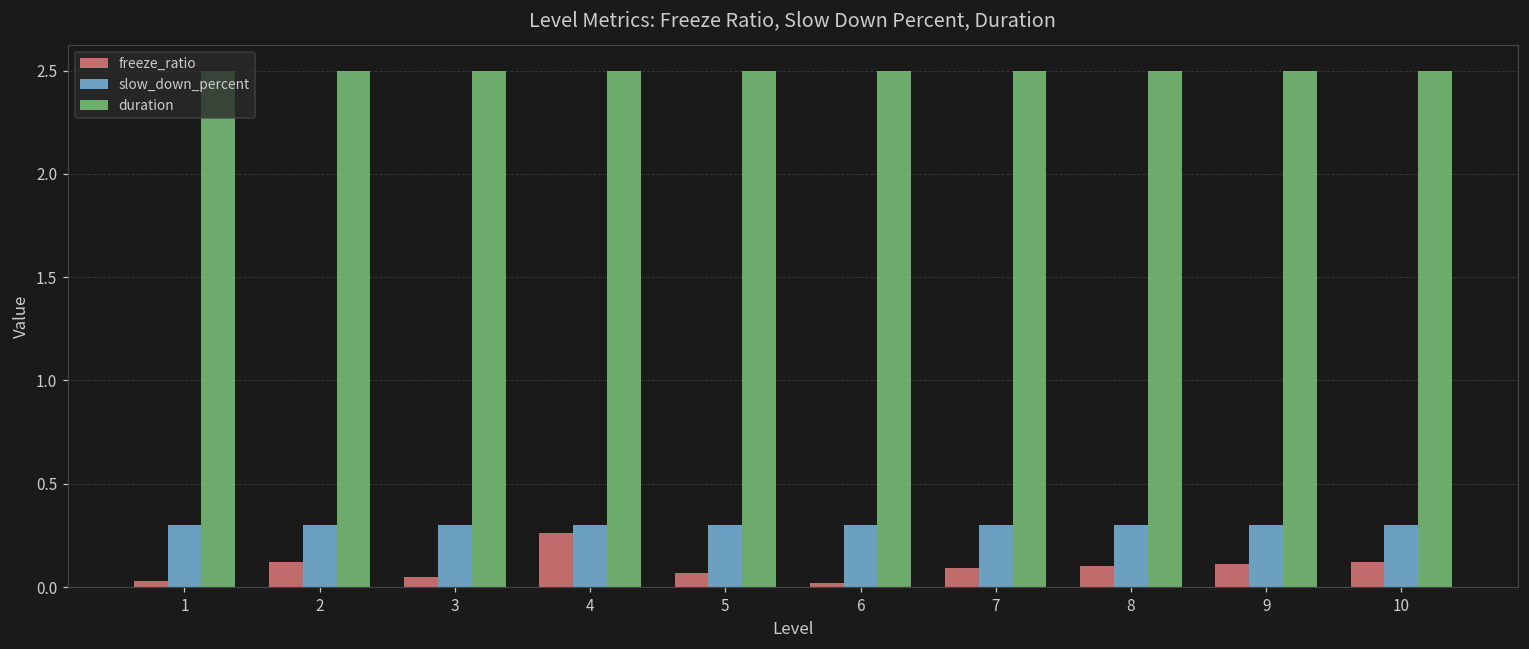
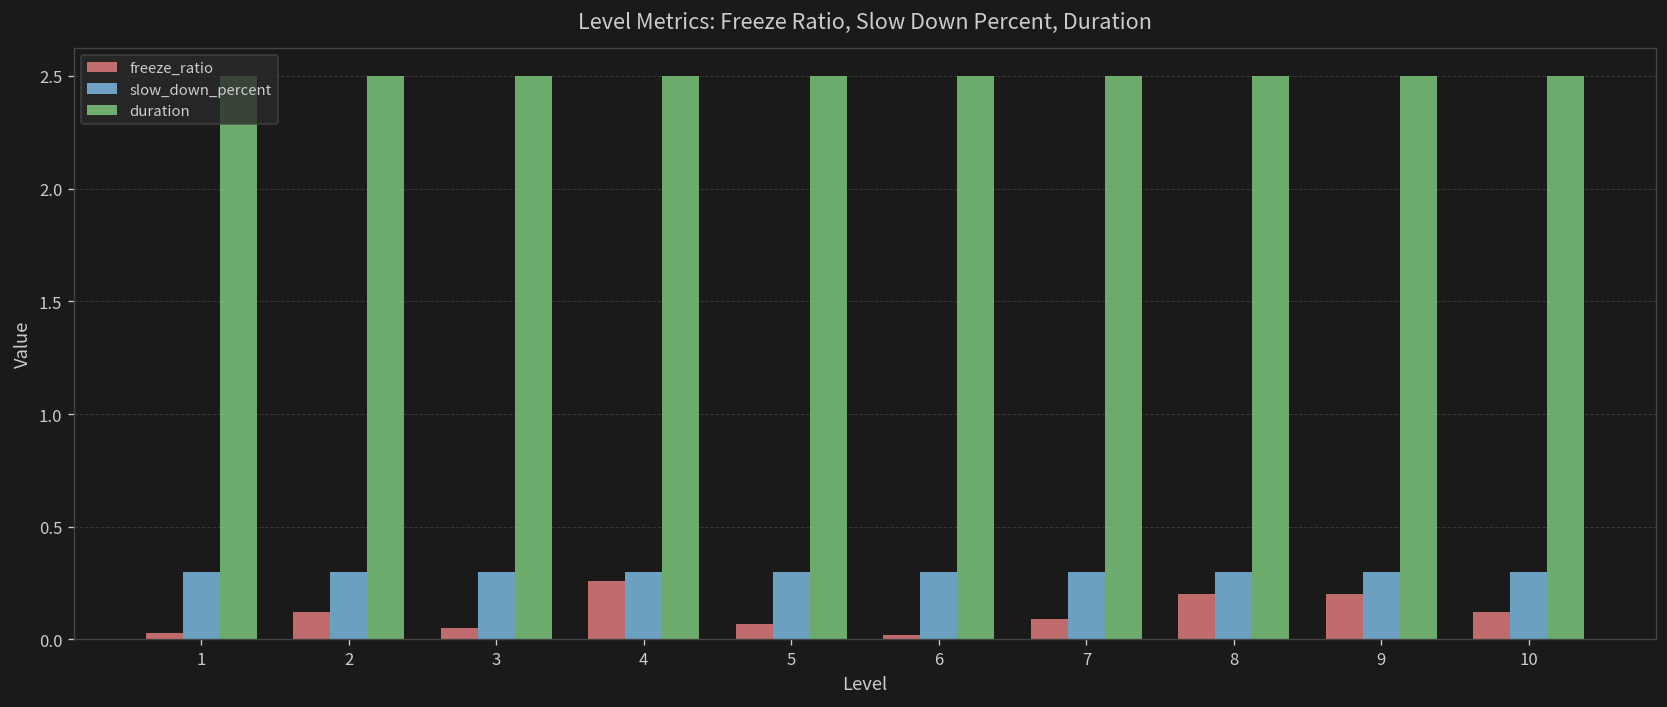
freeze_ratio, 8: 0.1 -> 0.2
freeze_ratio, 9: 0.11 -> 0.20
